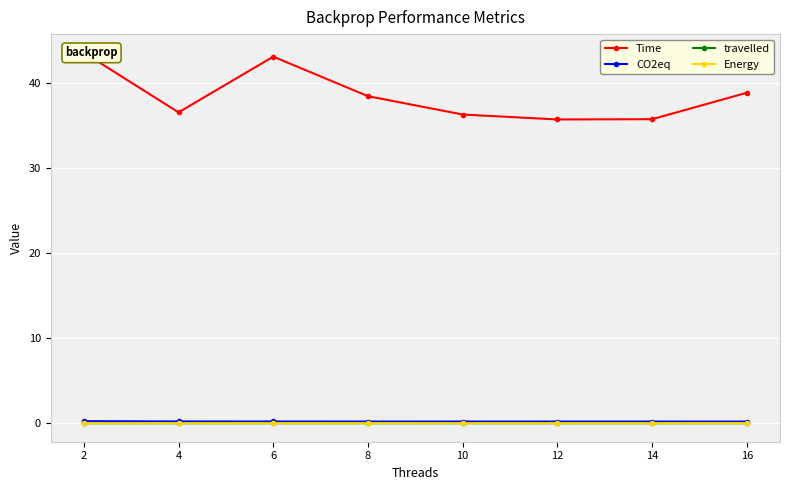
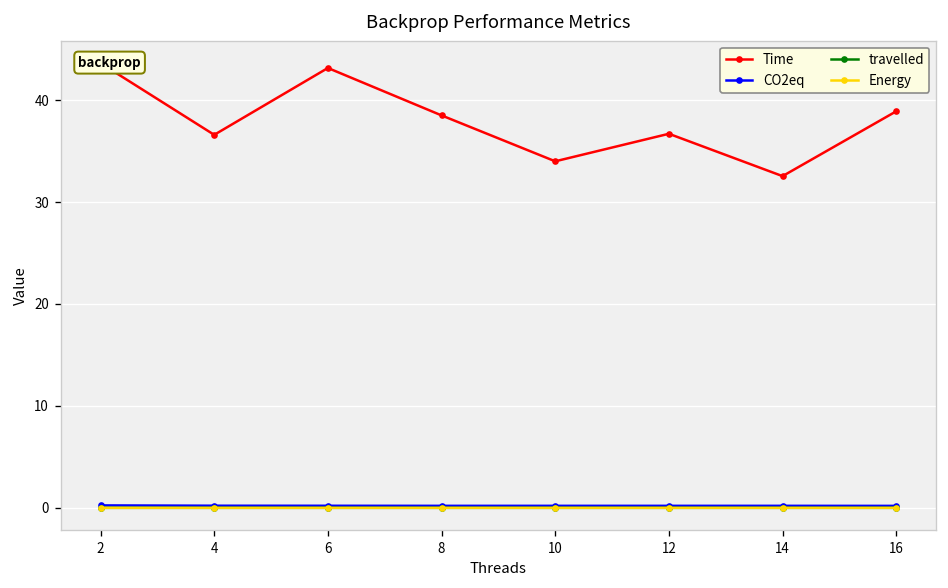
Time, 10: 36 -> 34
Time, 12: 36 -> 37
Time, 14: 36 -> 33
